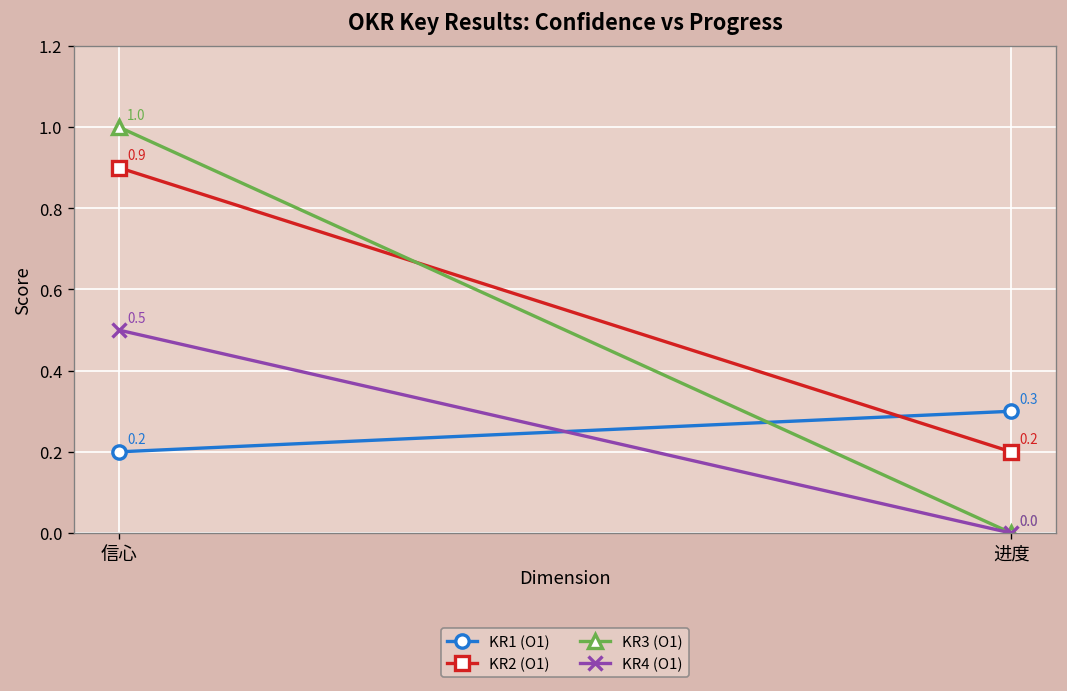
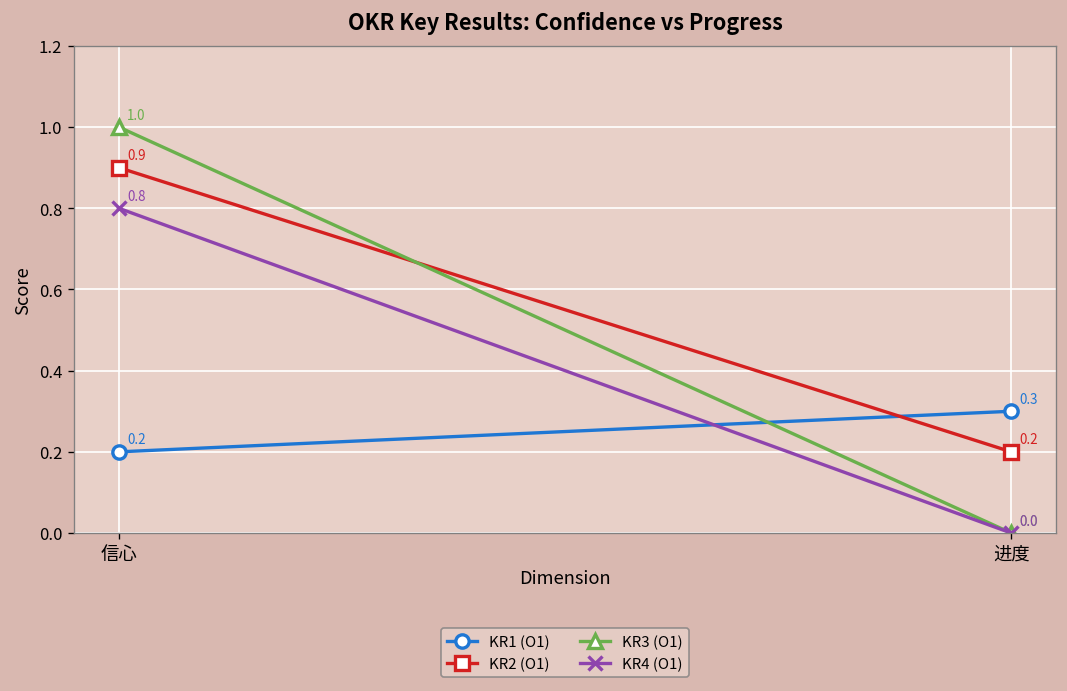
KR4 (O1), 信心: 0.5 -> 0.8
